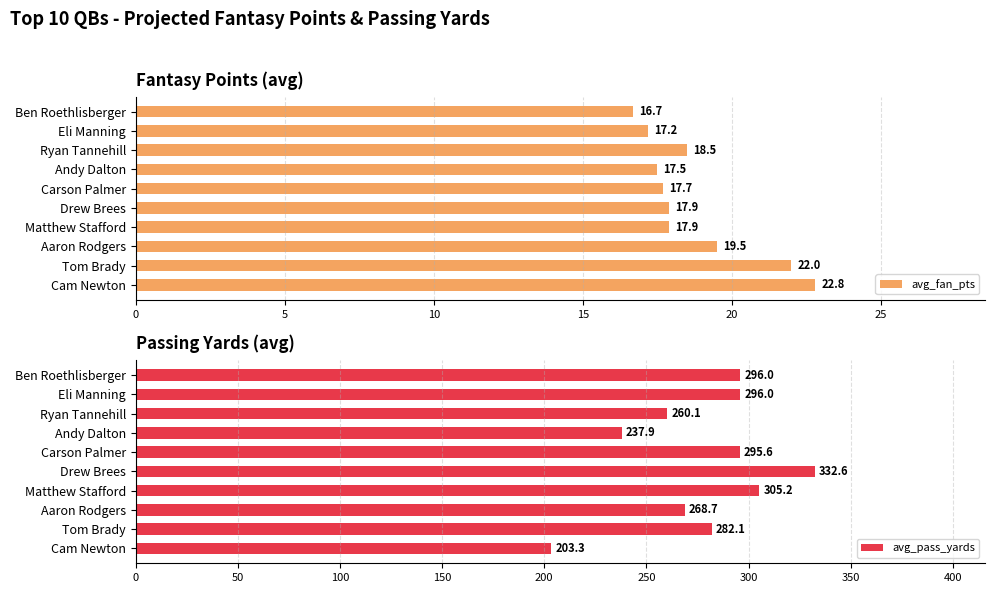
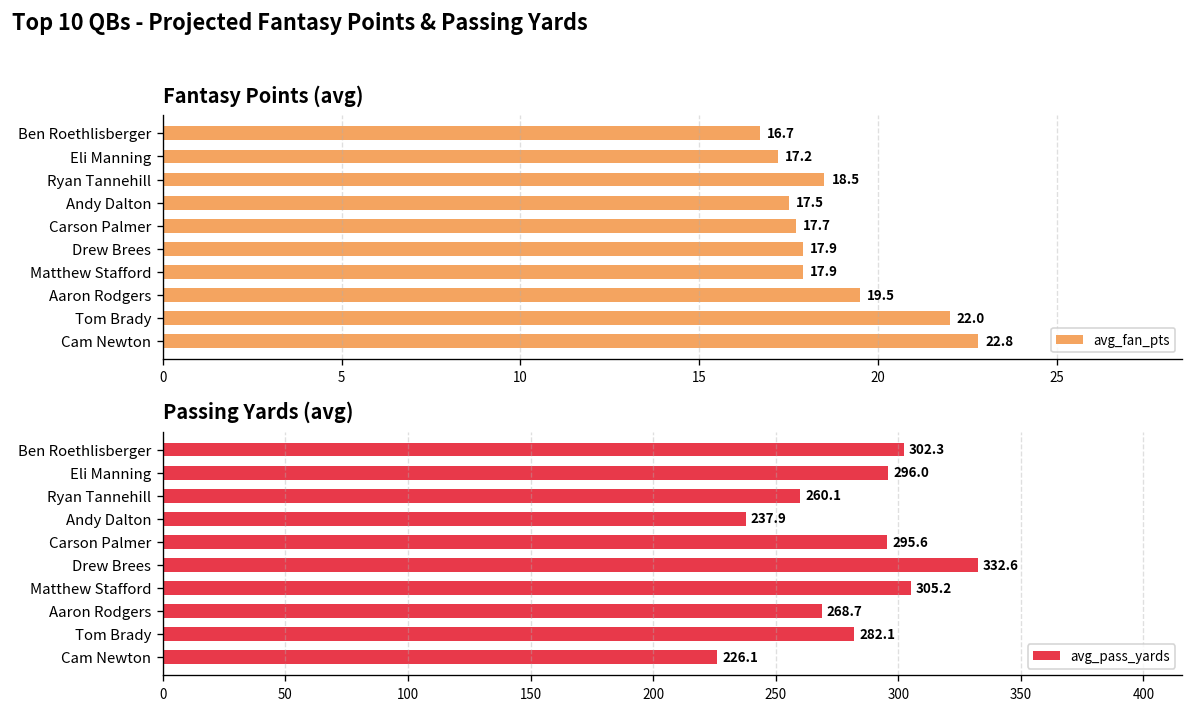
Passing Yards (avg), Ben Roethlisberger: 296.0 -> 302.3
Passing Yards (avg), Cam Newton: 203.3 -> 226.1
